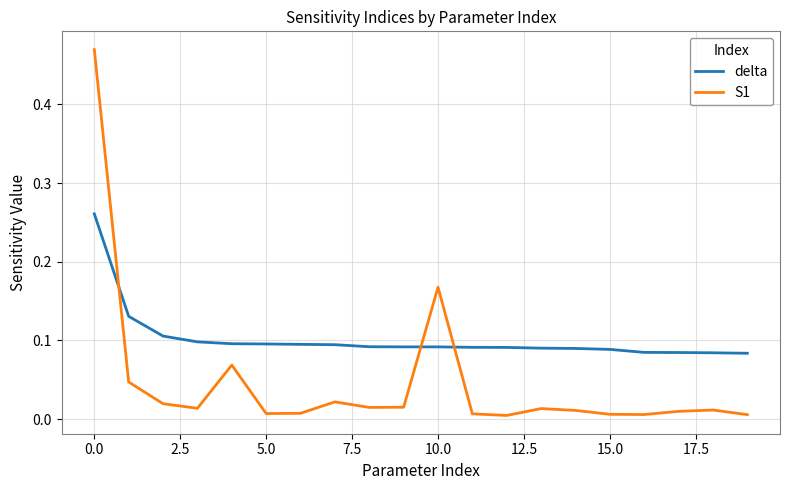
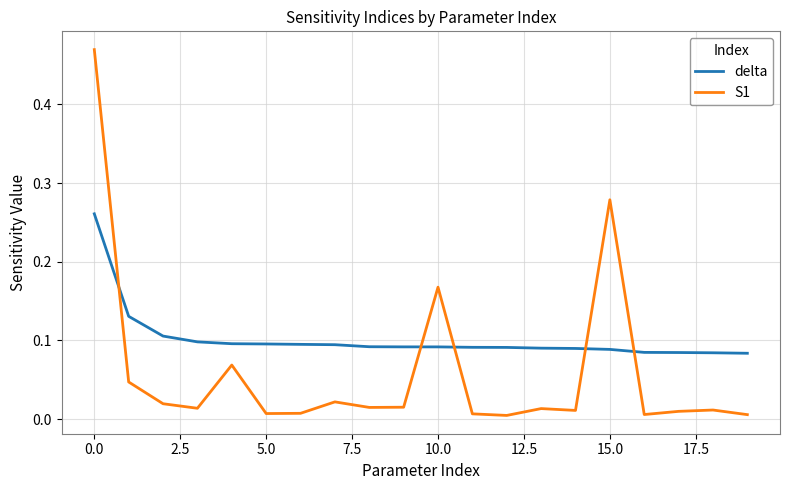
S1, 15.0: 0.01 -> 0.28
